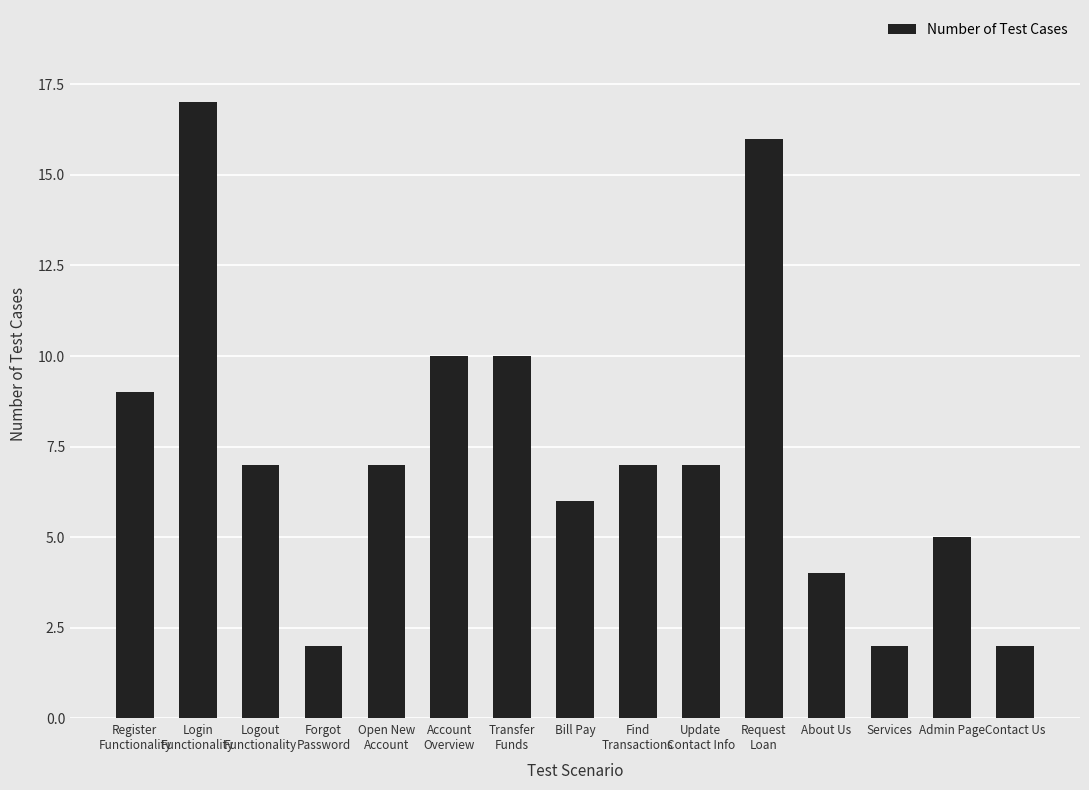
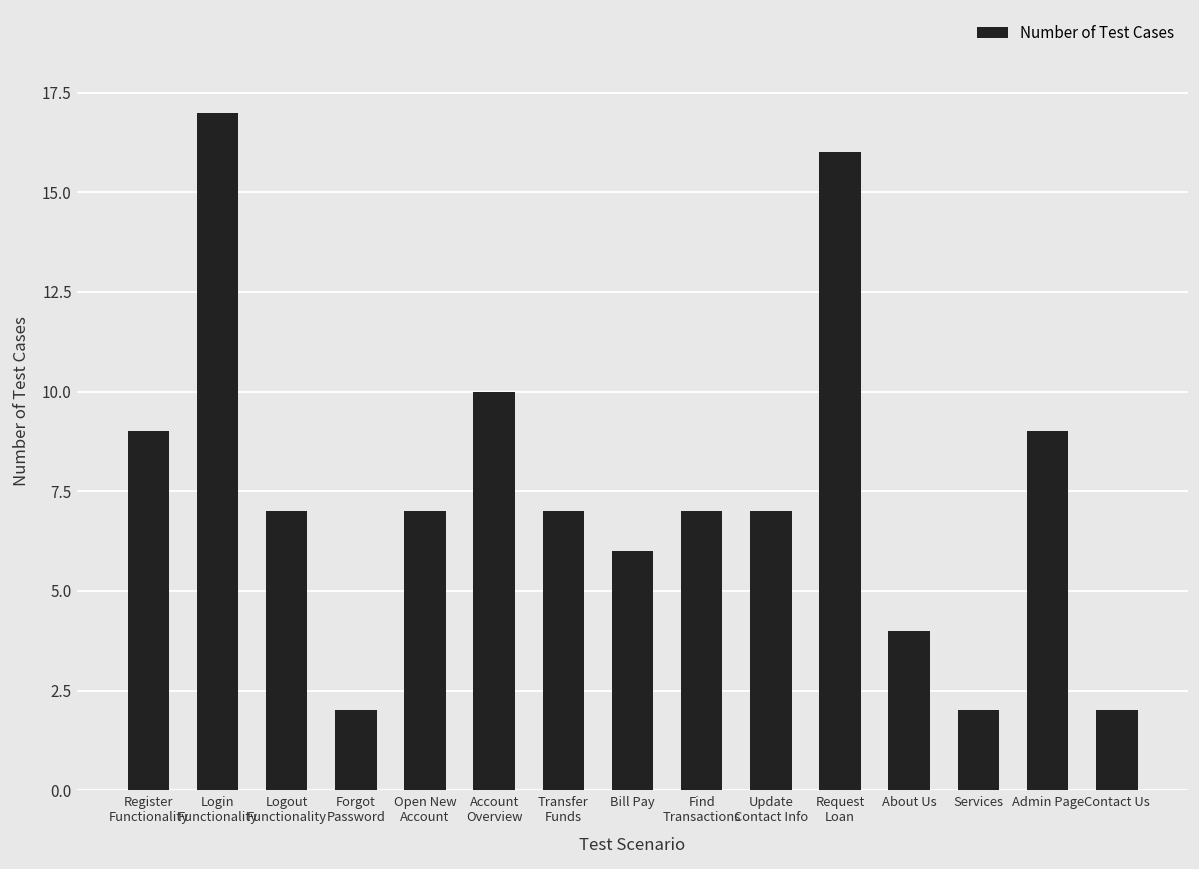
Transfer Funds: 10 -> 7
Admin Page: 5 -> 9
